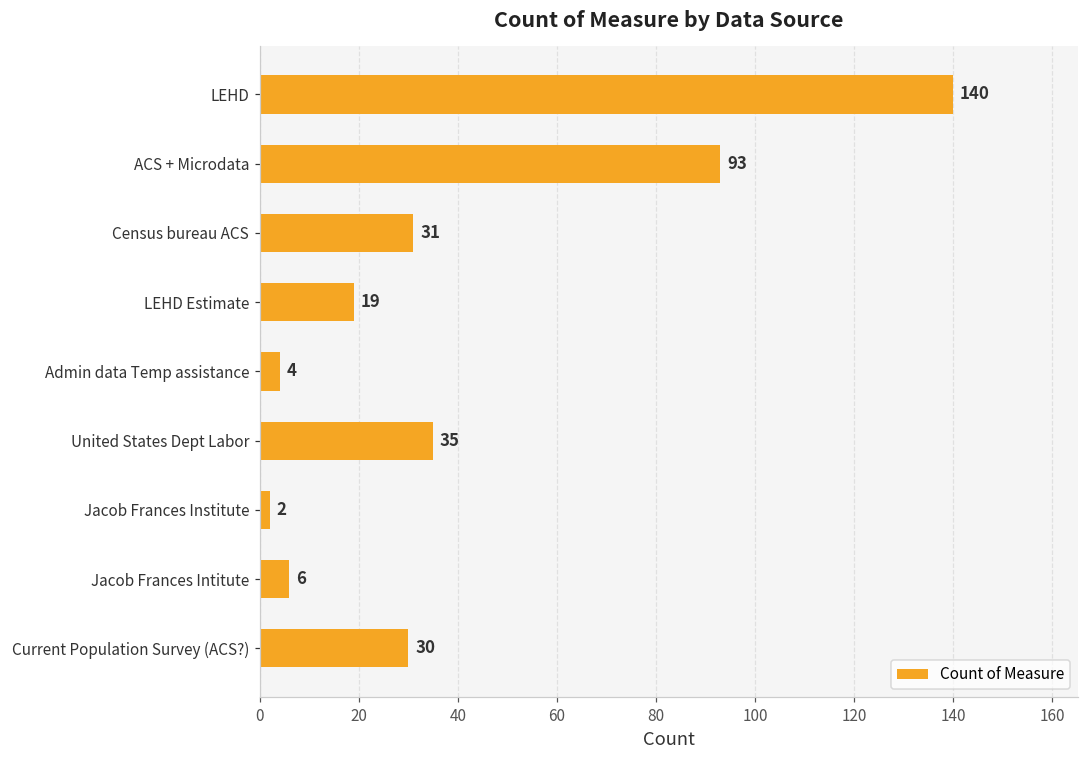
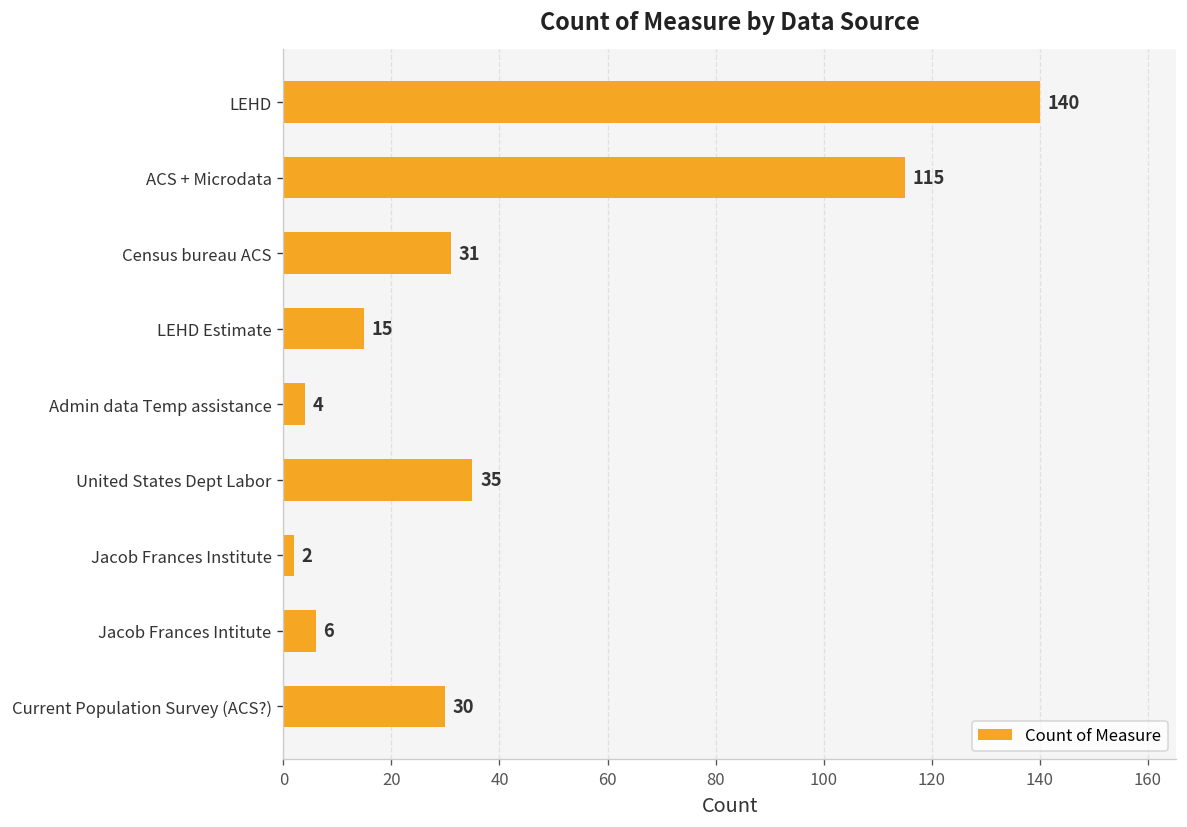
ACS + Microdata: 93 -> 115
LEHD Estimate: 19 -> 15
